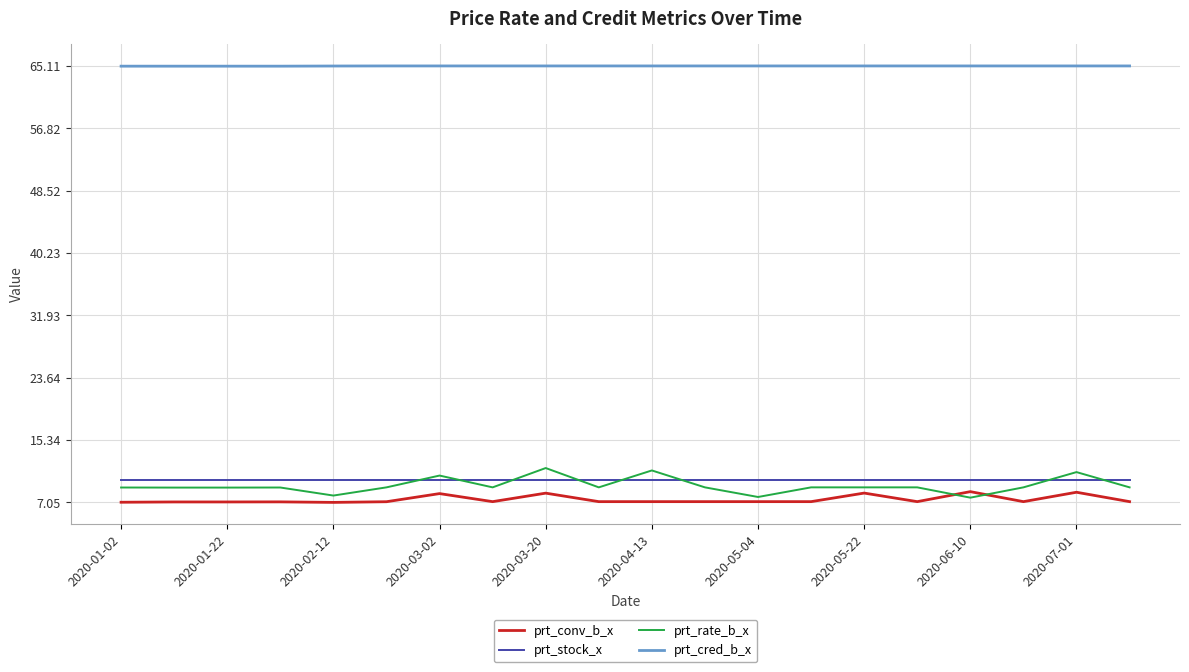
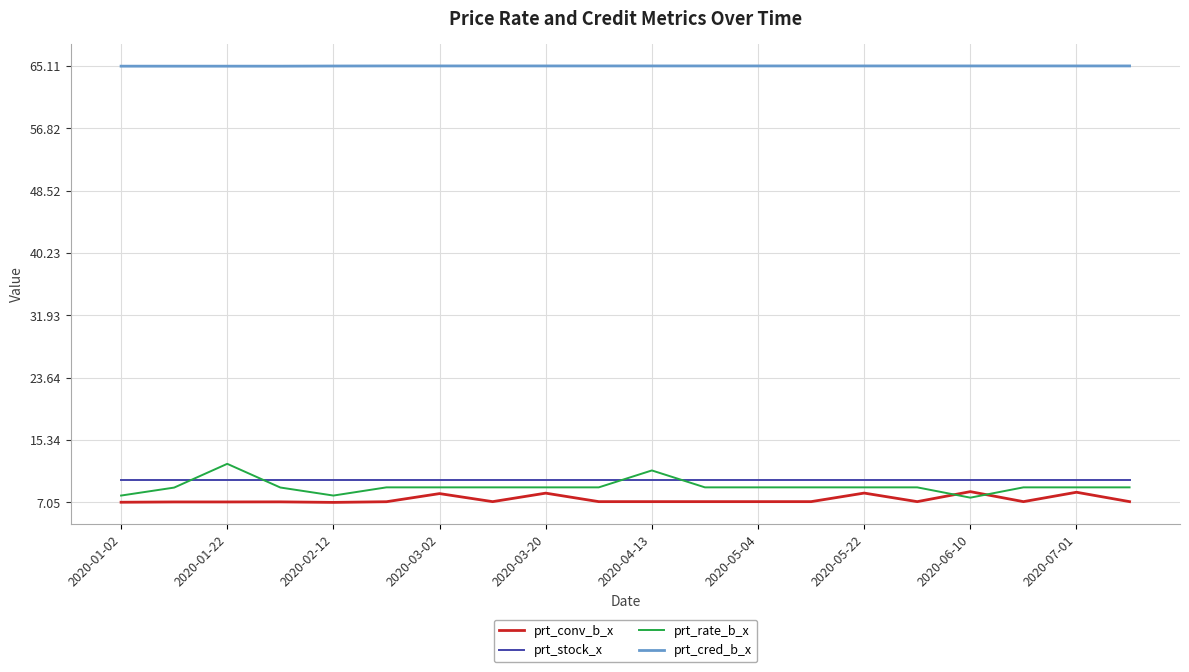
prt_rate_b_x, 2020-01-02: 9 -> 8
prt_rate_b_x, 2020-01-22: 9 -> 12
prt_rate_b_x, 2020-03-02: 11 -> 9
prt_rate_b_x, 2020-03-20: 12 -> 9
prt_rate_b_x, 2020-05-04: 8 -> 9
prt_rate_b_x, 2020-07-01: 11 -> 9
